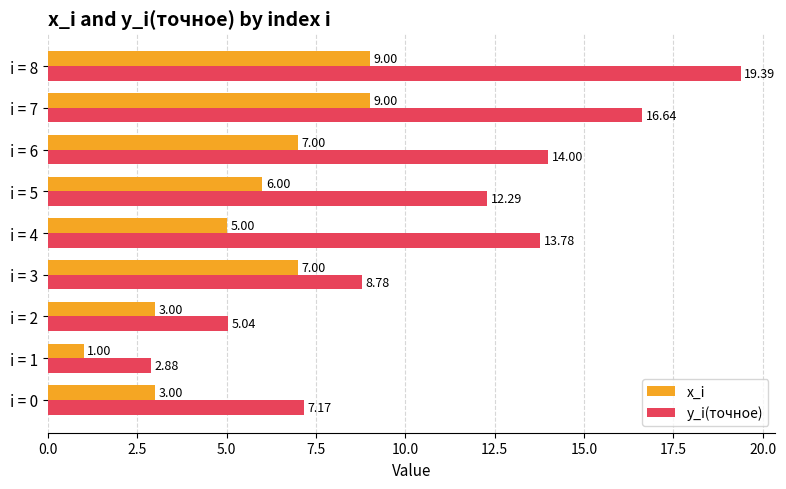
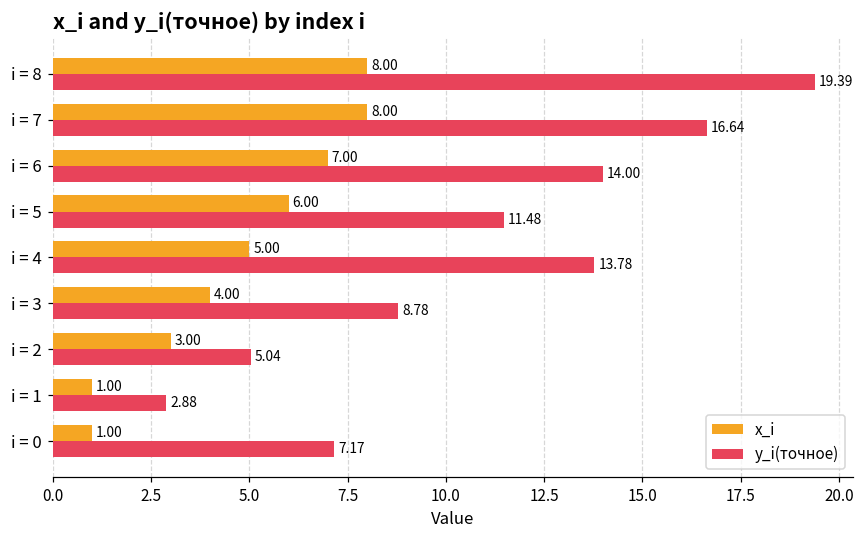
x_i, i = 8: 9.00 -> 8.00
x_i, i = 7: 9.00 -> 8.00
y_i(точное), i = 5: 12.29 -> 11.48
x_i, i = 3: 7.00 -> 4.00
x_i, i = 0: 3.00 -> 1.00
